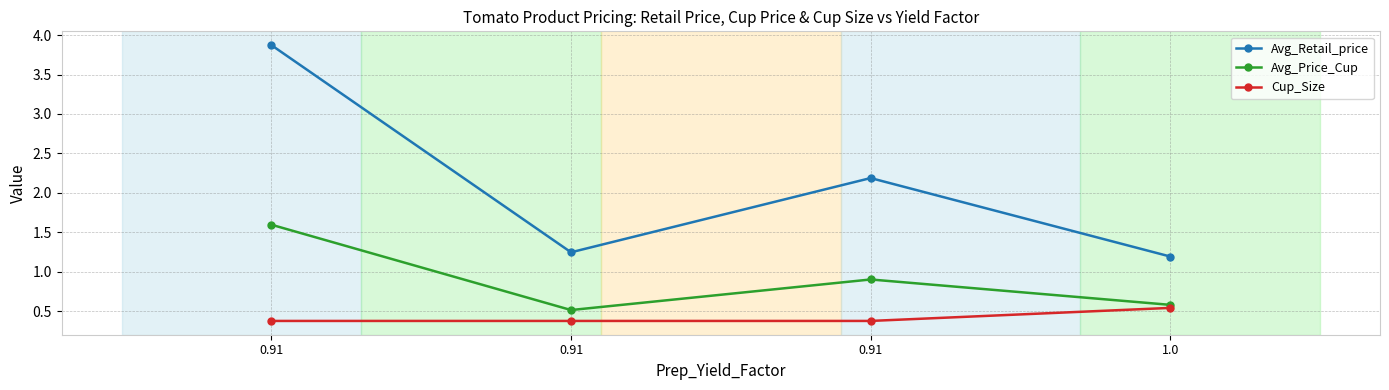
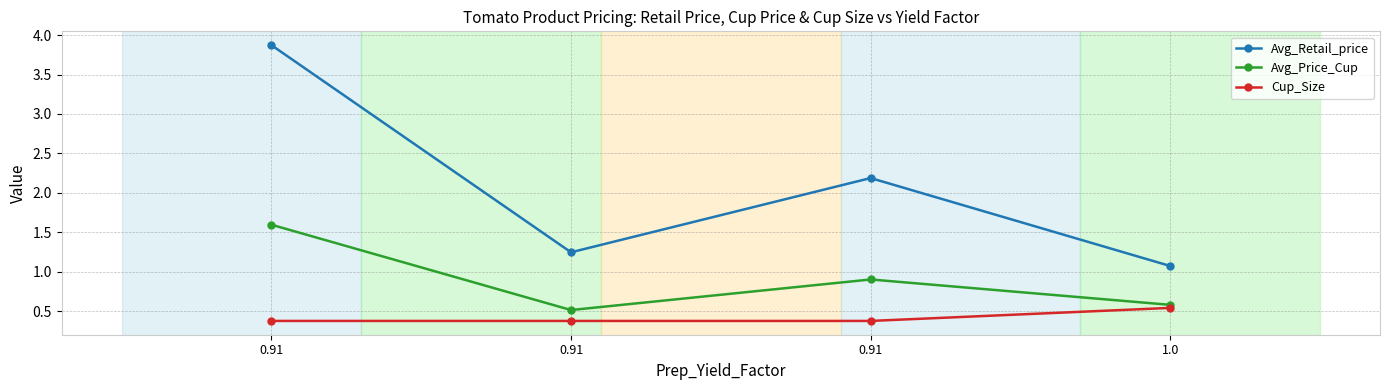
Avg_Retail_price, 1.0: 1.2 -> 1.1
